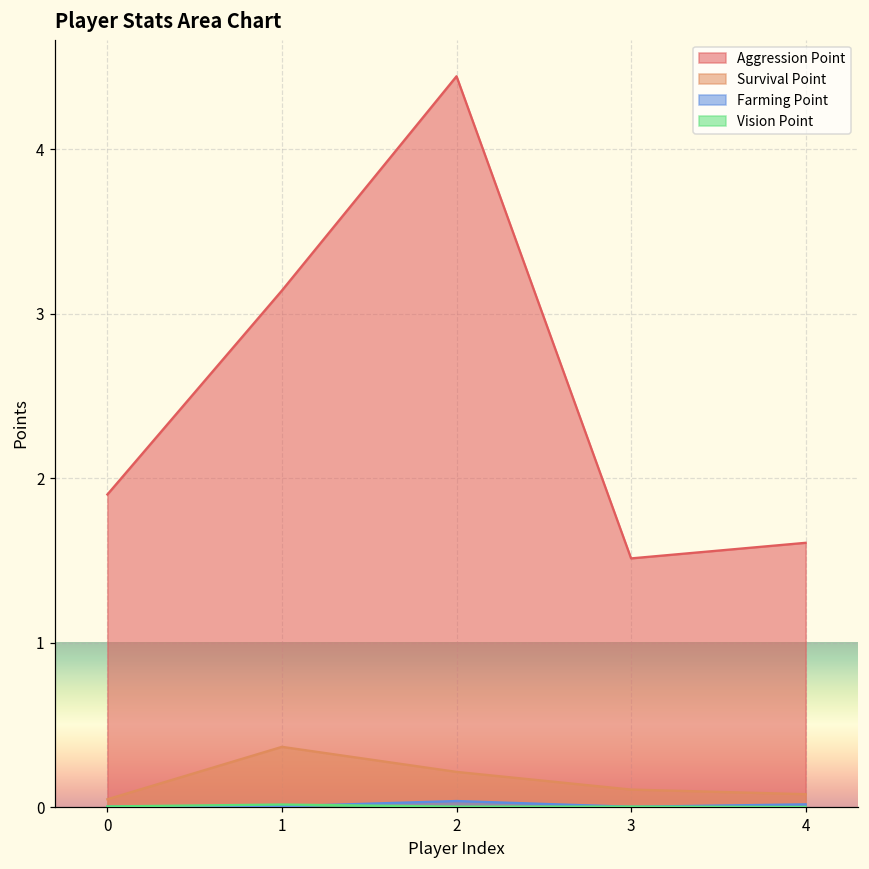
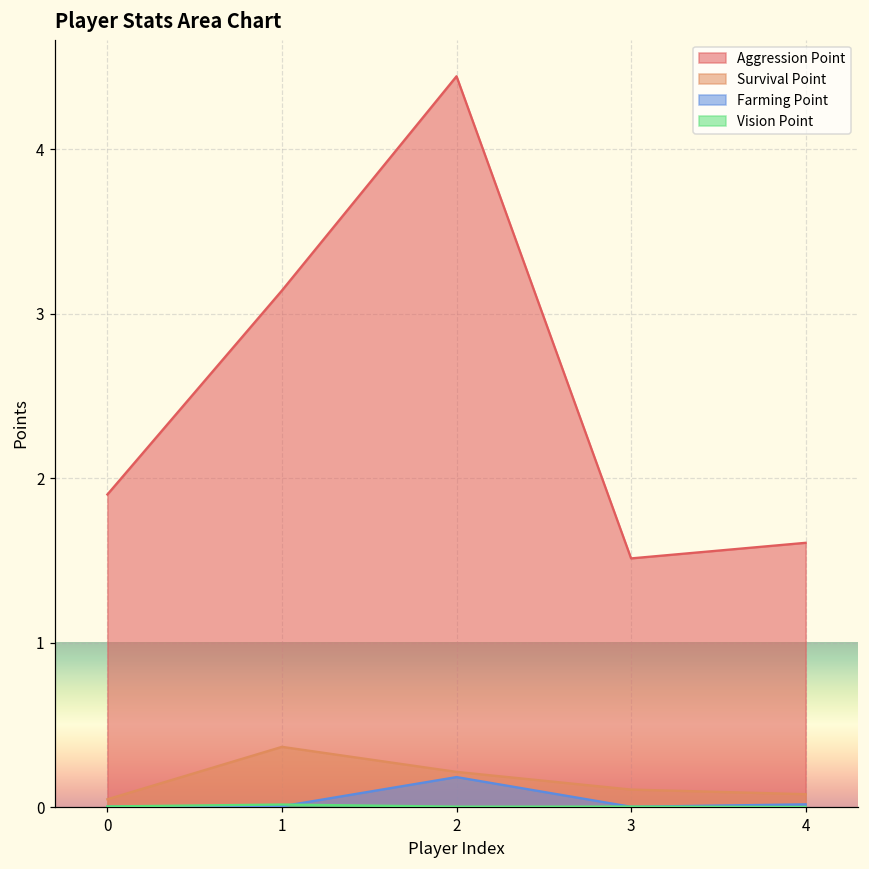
Farming Point, 2: 0.04 -> 0.18
